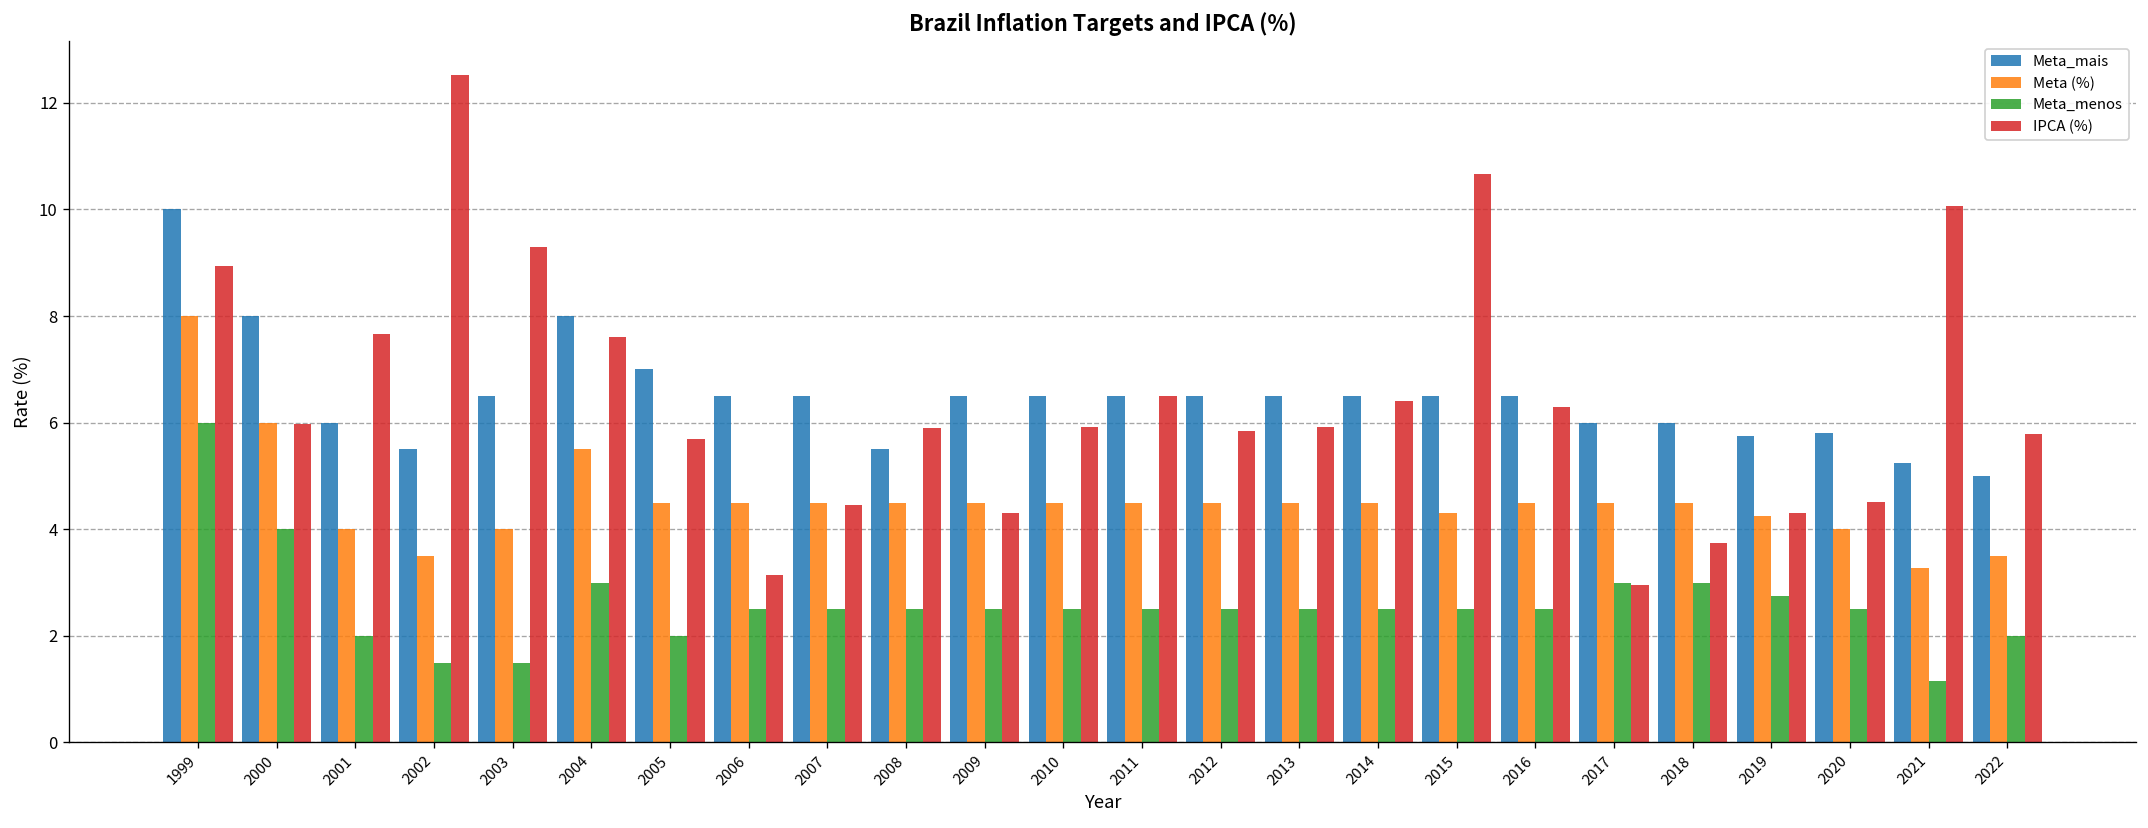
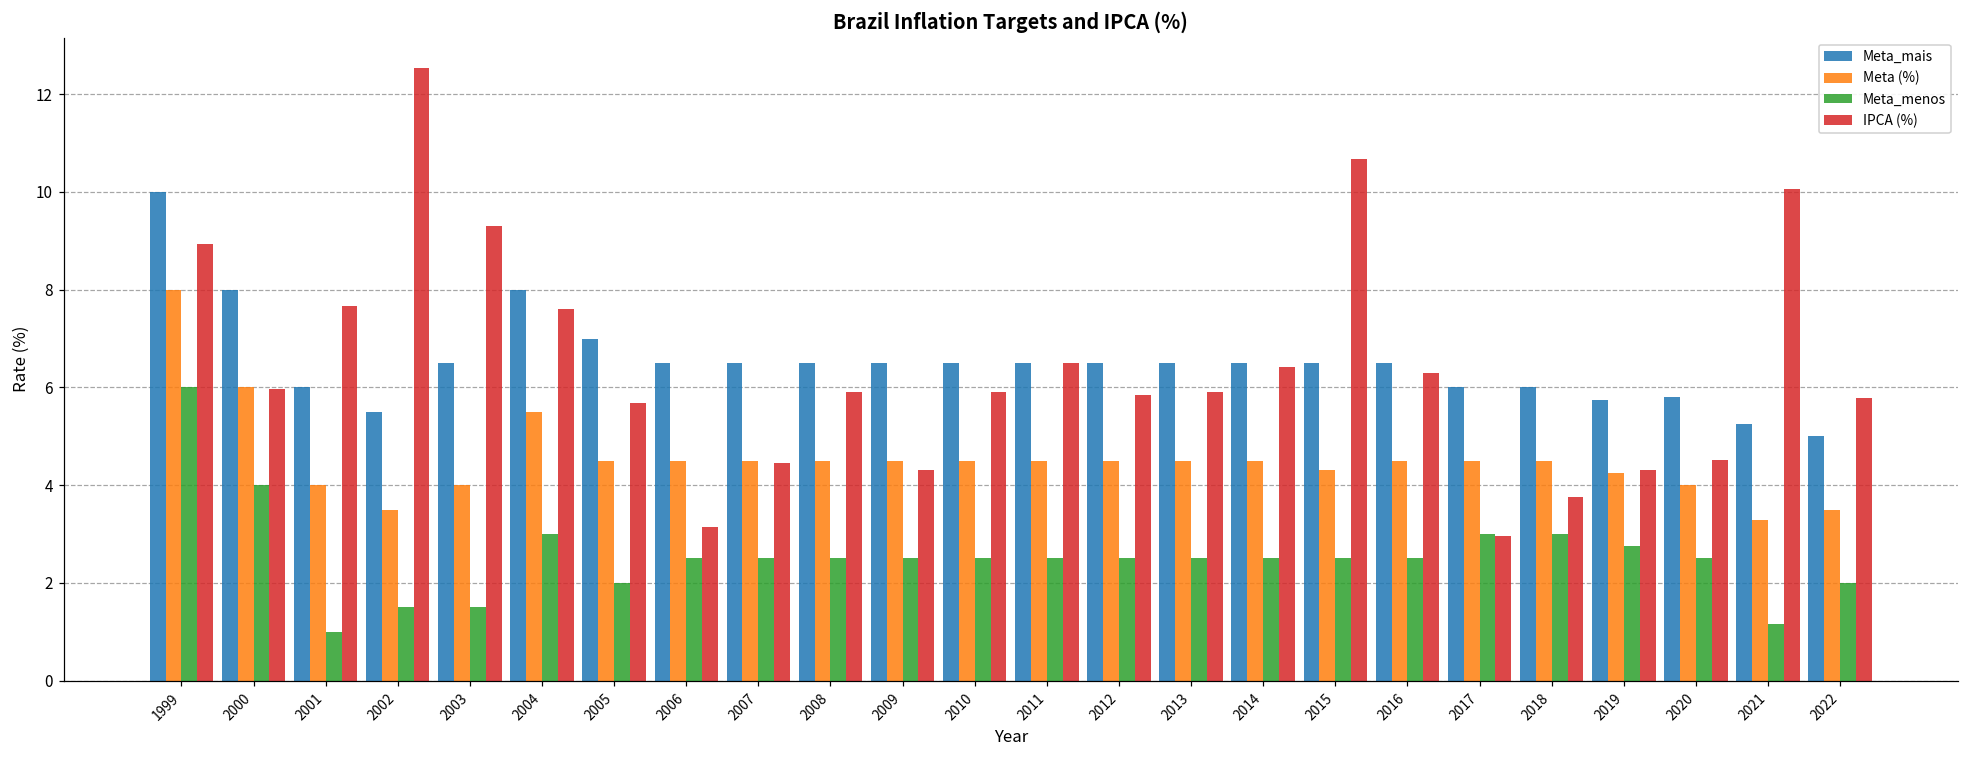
Meta_menos, 2001: 2 -> 1
Meta_mais, 2008: 5.5 -> 6.5
